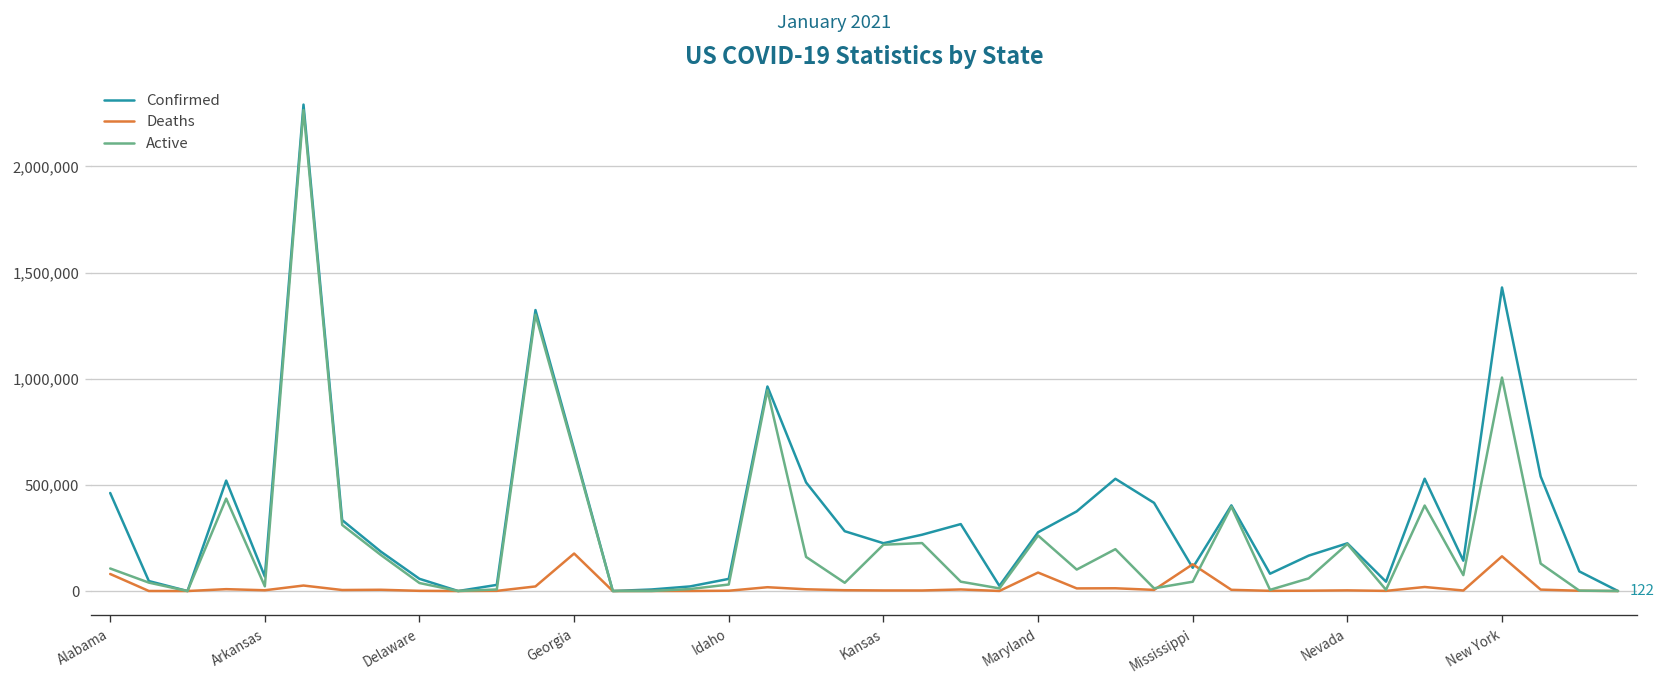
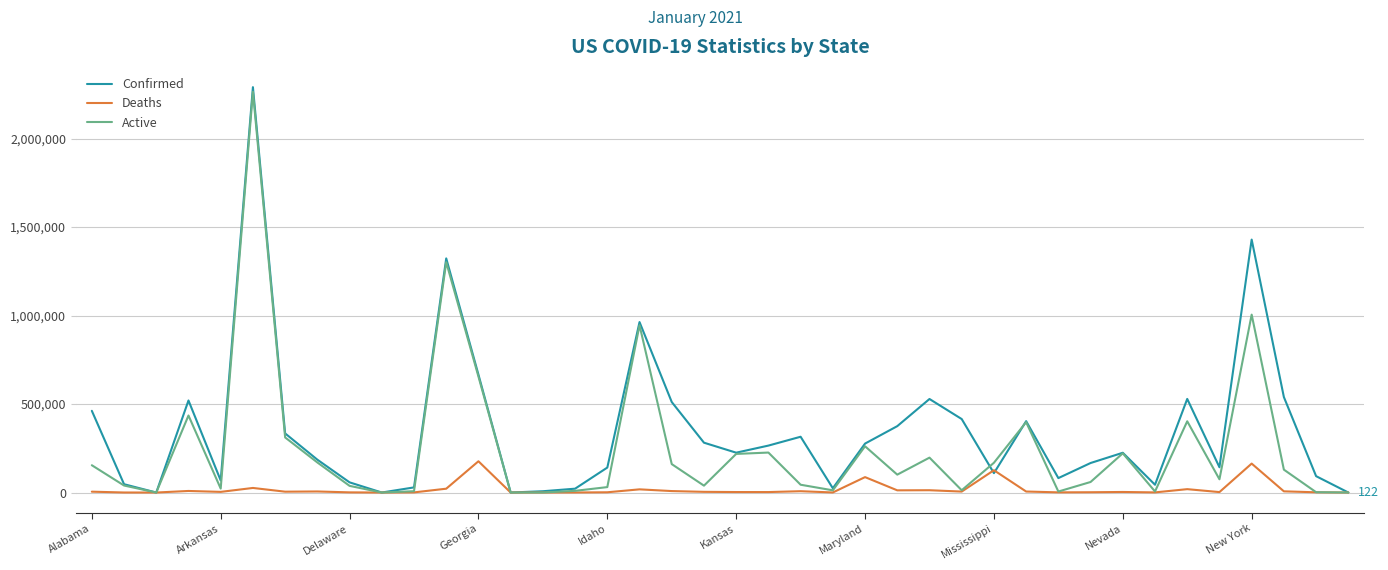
Deaths, Alabama: 80,000 -> 0
Active, Alabama: 110,000 -> 150,000
Confirmed, Idaho: 60,000 -> 140,000
Active, Mississippi: 40,000 -> 170,000
